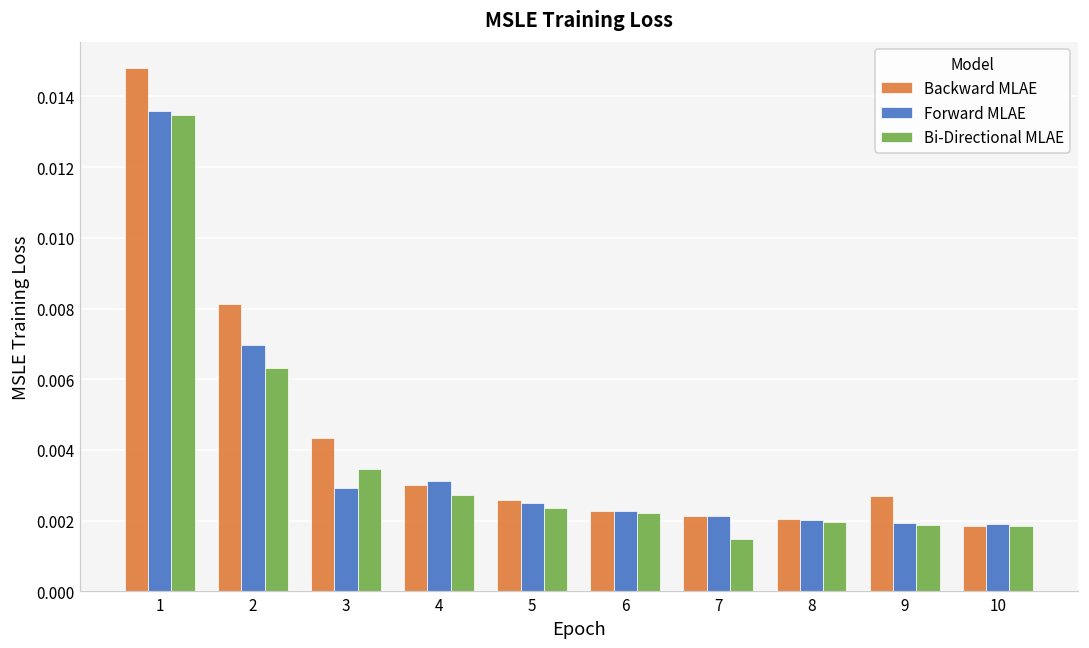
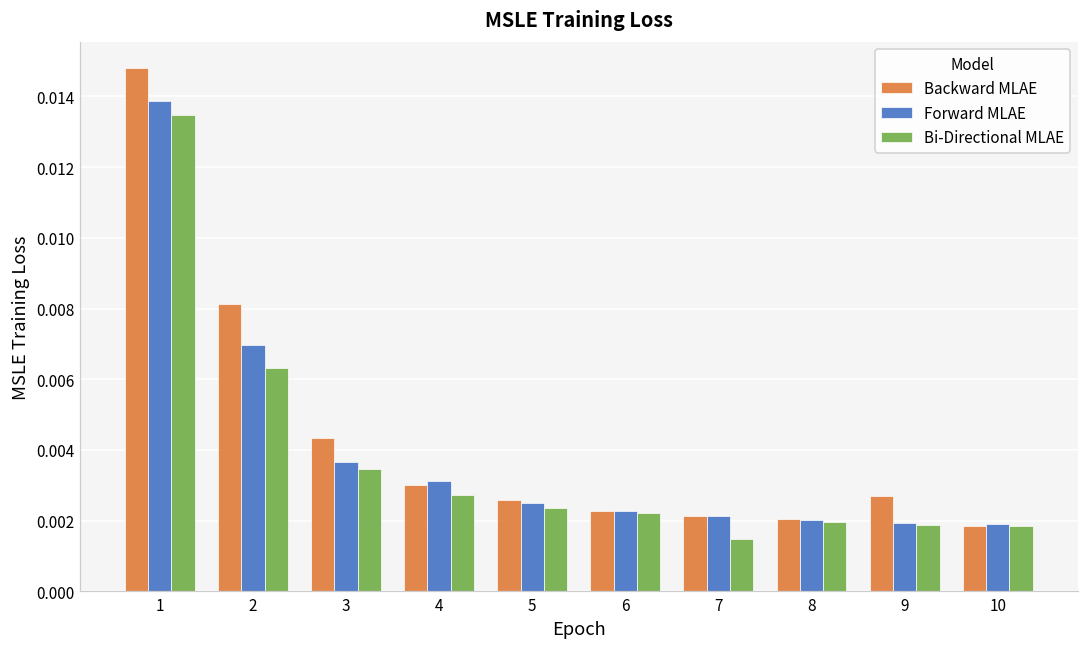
Forward MLAE, 1: 0.0136 -> 0.0139
Forward MLAE, 3: 0.0029 -> 0.0037
